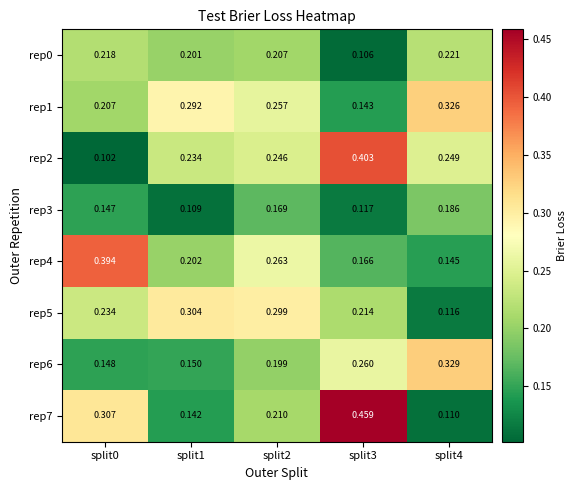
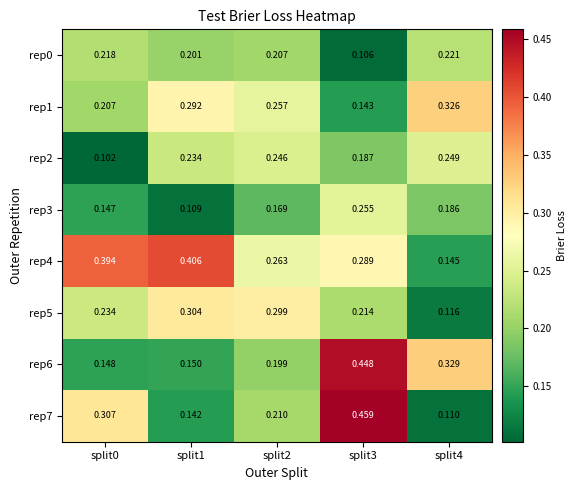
rep2, split3: 0.403 -> 0.187
rep3, split3: 0.117 -> 0.255
rep4, split1: 0.202 -> 0.406
rep4, split3: 0.166 -> 0.289
rep6, split3: 0.260 -> 0.448
